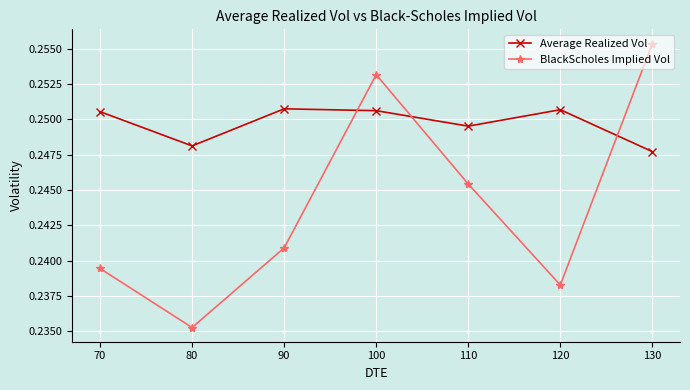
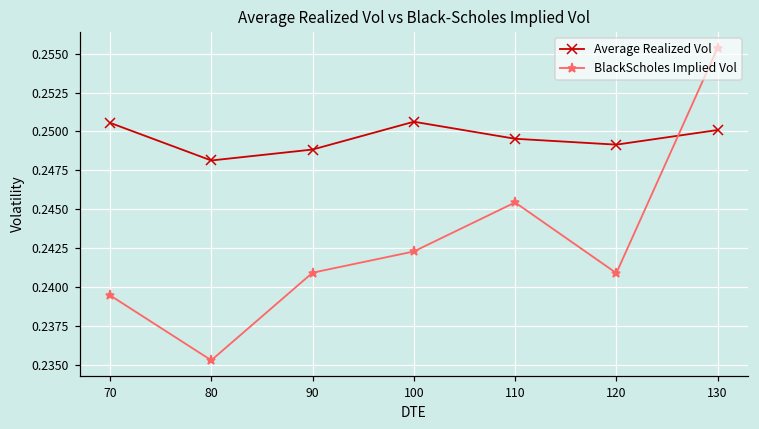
Average Realized Vol, 90: 0.2508 -> 0.2488
BlackScholes Implied Vol, 100: 0.2532 -> 0.2423
Average Realized Vol, 120: 0.2507 -> 0.2491
BlackScholes Implied Vol, 120: 0.2383 -> 0.2409
Average Realized Vol, 130: 0.2477 -> 0.2501
